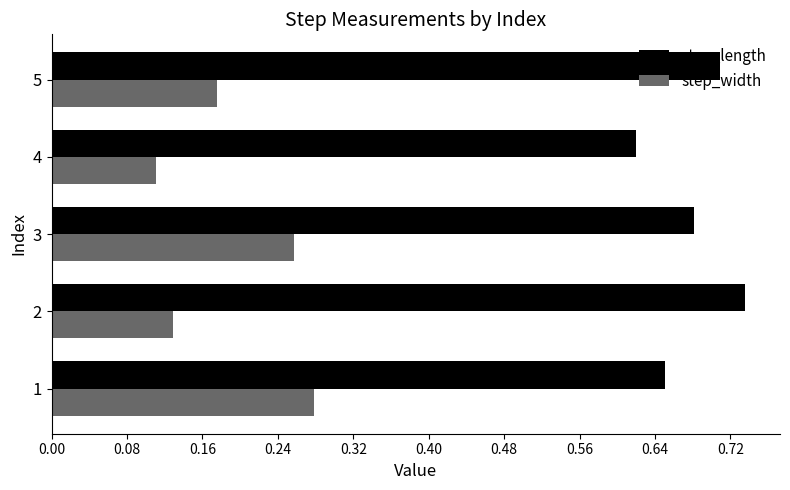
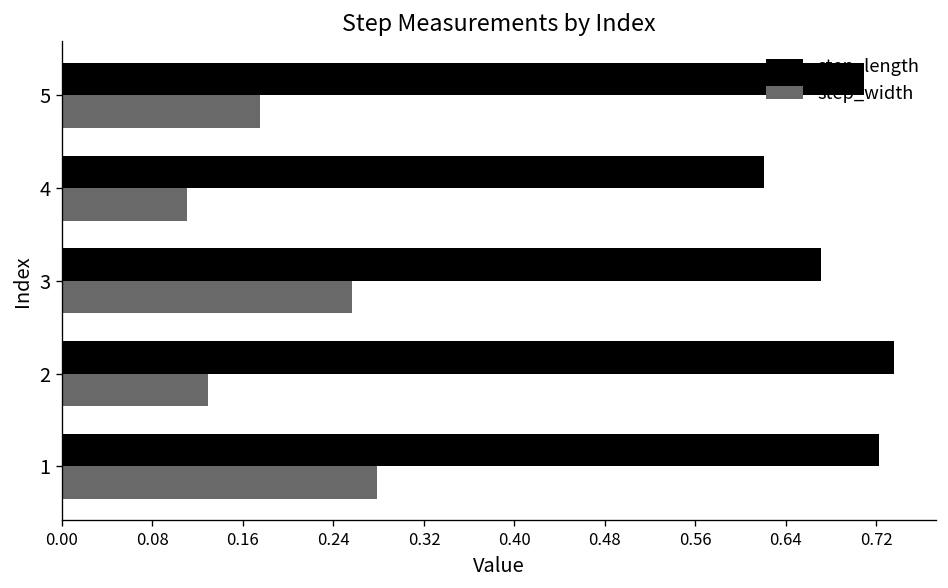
step_length, 3: 0.68 -> 0.67
step_length, 1: 0.65 -> 0.72
